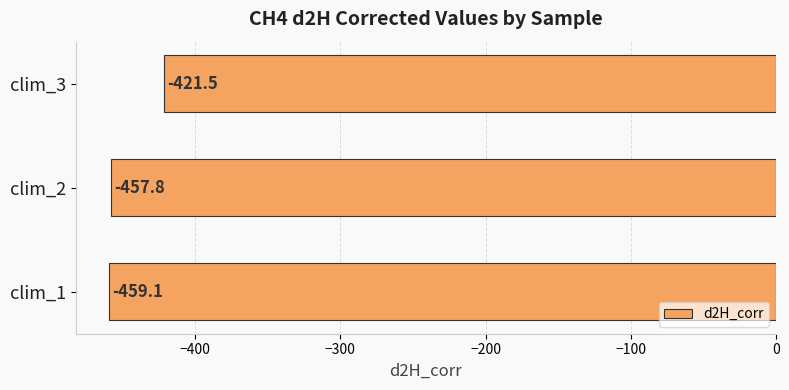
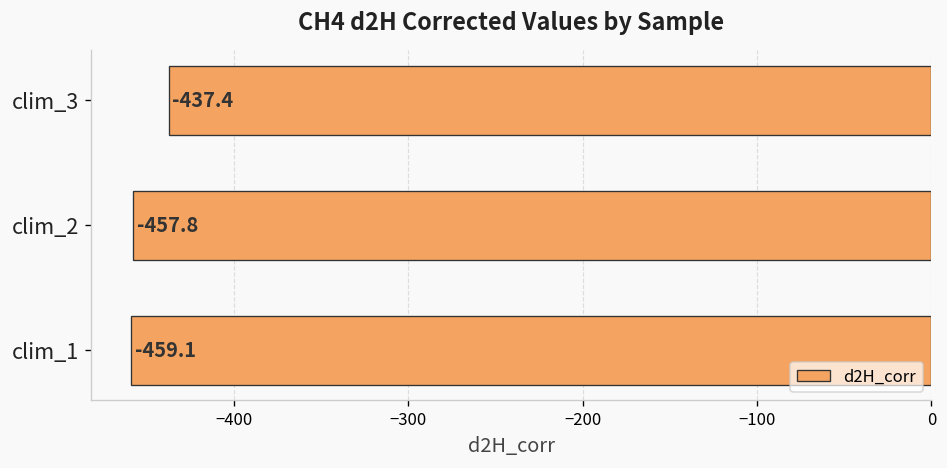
clim_3: -421.5 -> -437.4
